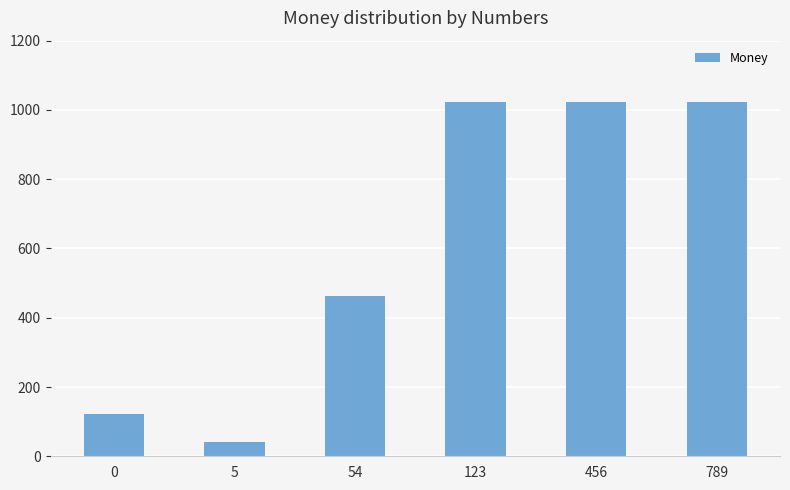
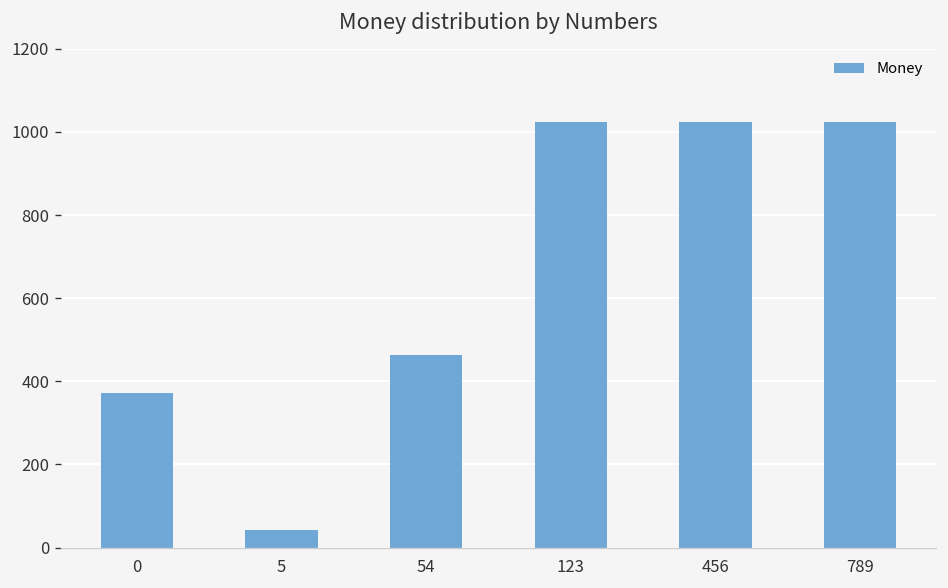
0: 120 -> 370
